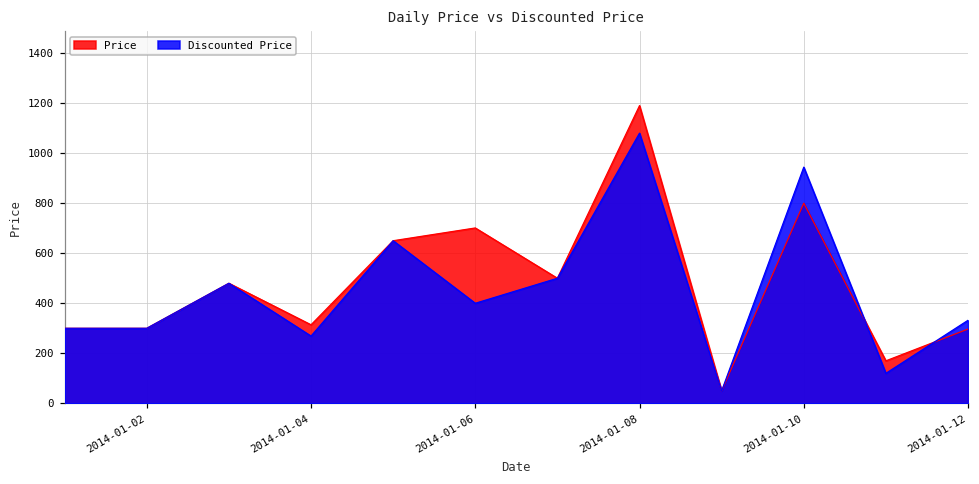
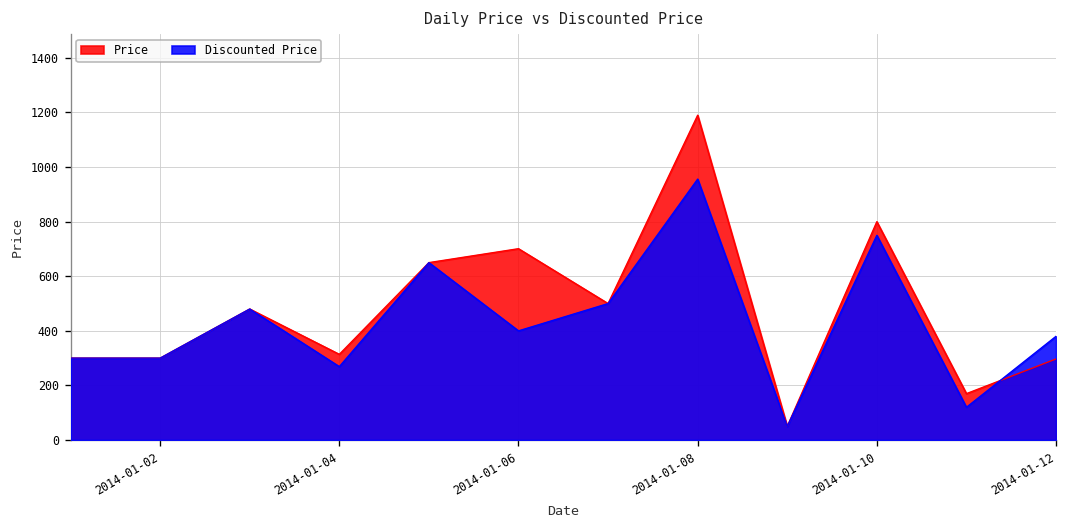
Discounted Price, 2014-01-08: 1080 -> 960
Discounted Price, 2014-01-10: 940 -> 750
Discounted Price, 2014-01-12: 330 -> 380
